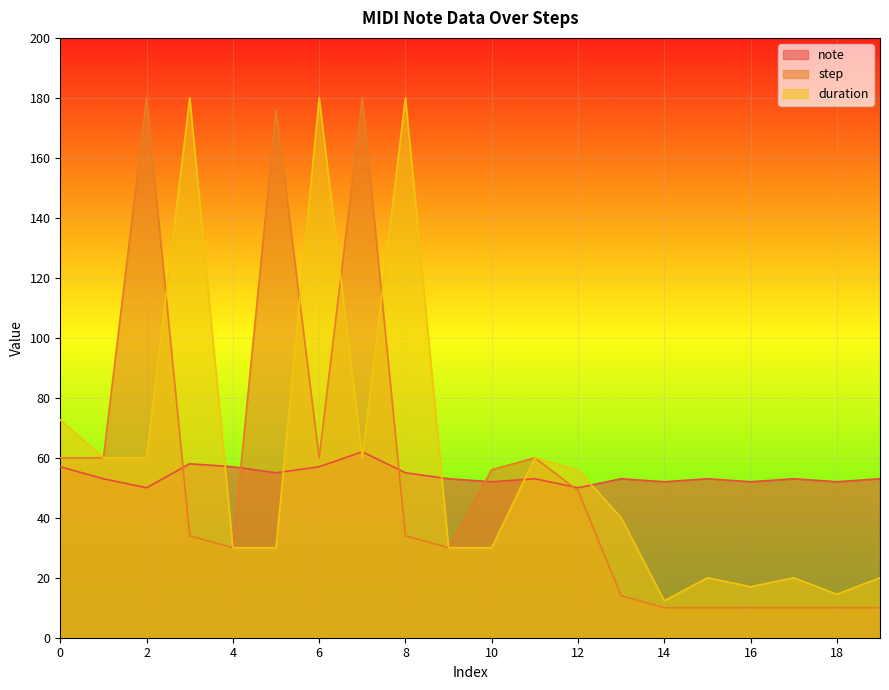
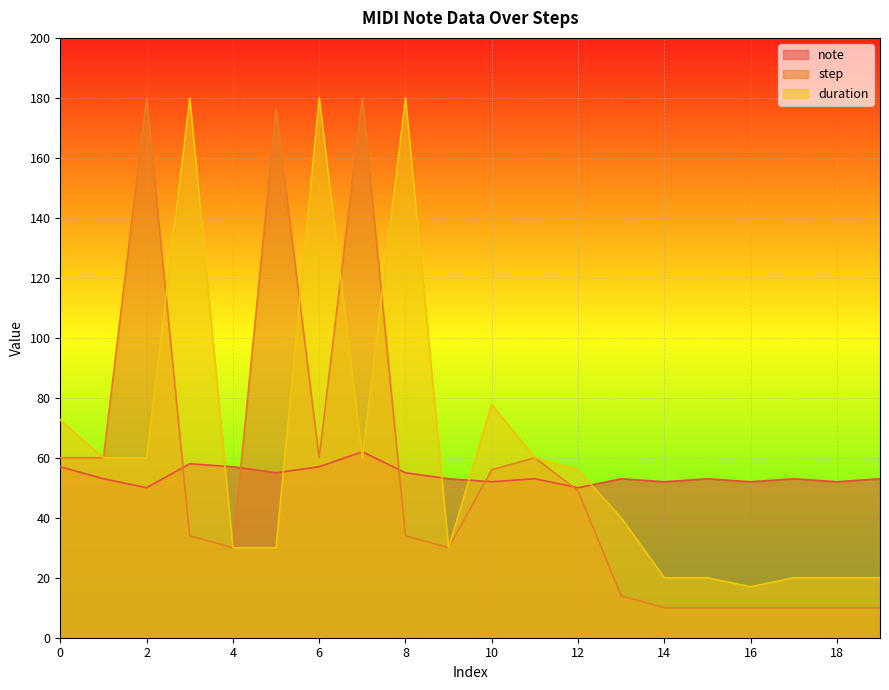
duration, 10: 30 -> 78
duration, 14: 12 -> 20
duration, 18: 15 -> 20
